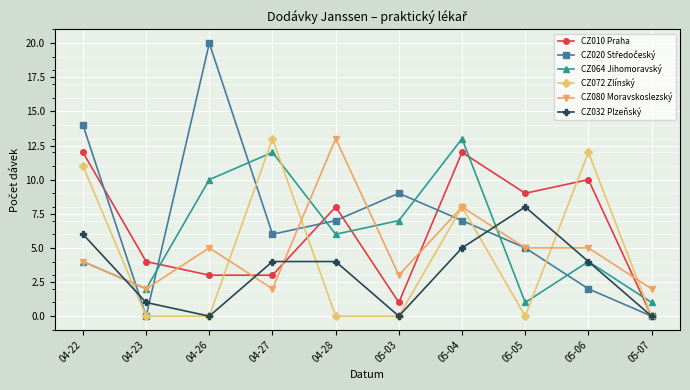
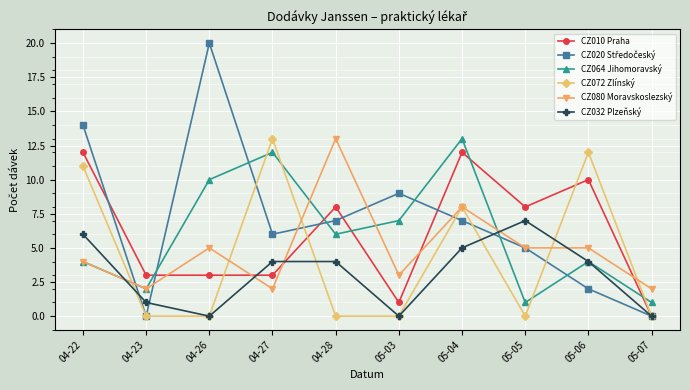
CZ010 Praha, 04-23: 4 -> 3
CZ010 Praha, 05-05: 9 -> 8
CZ032 Plzeňský, 05-05: 8 -> 7
